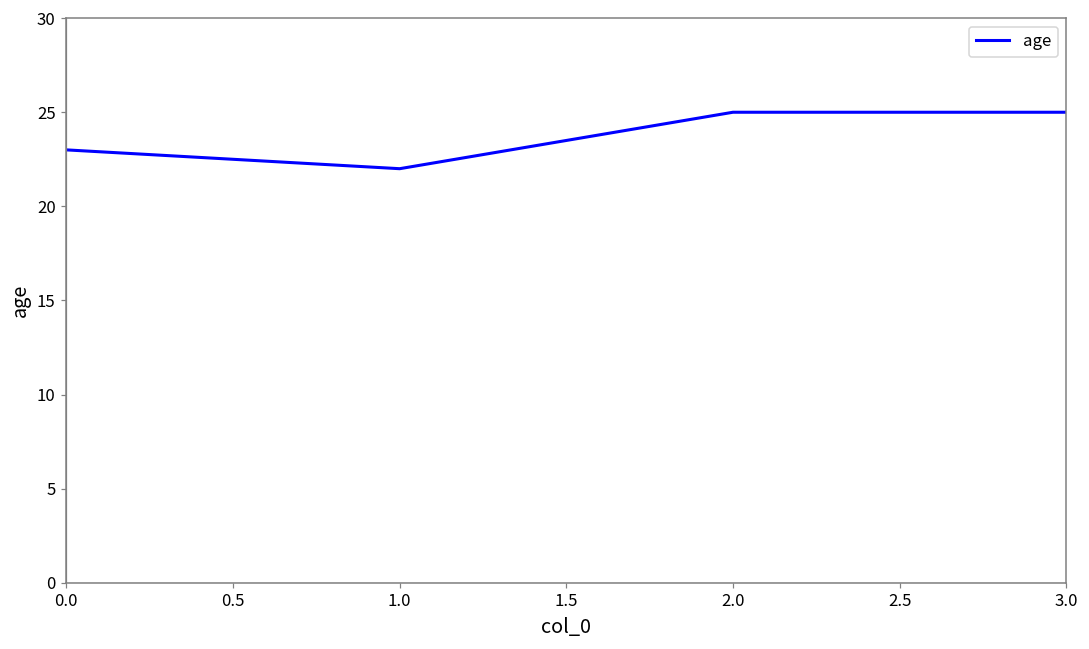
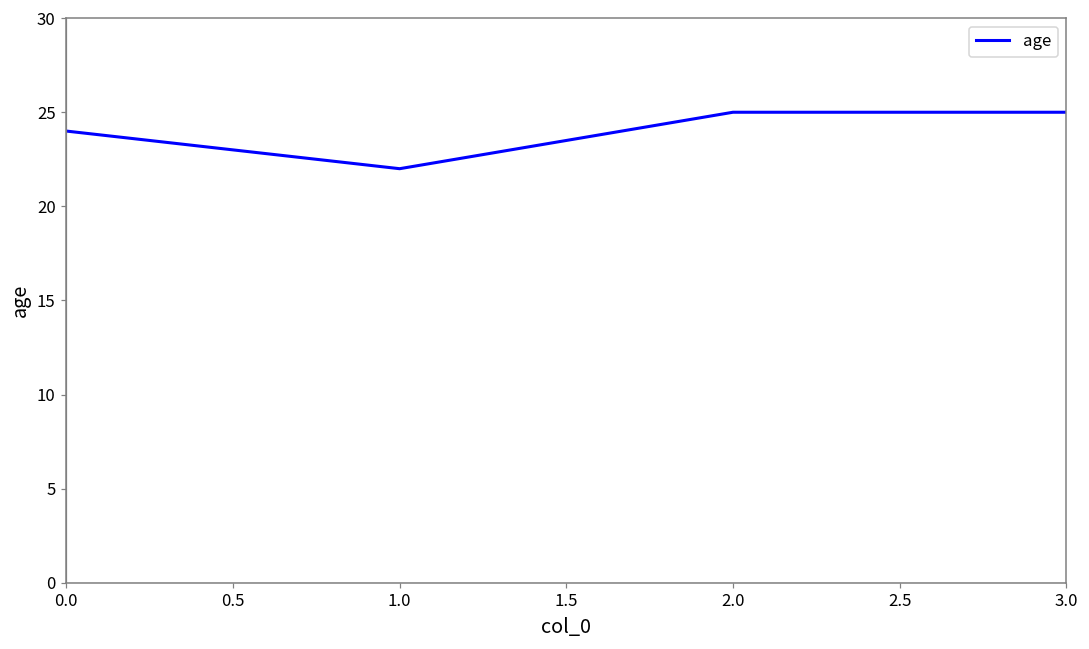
0.0: 23 -> 24
